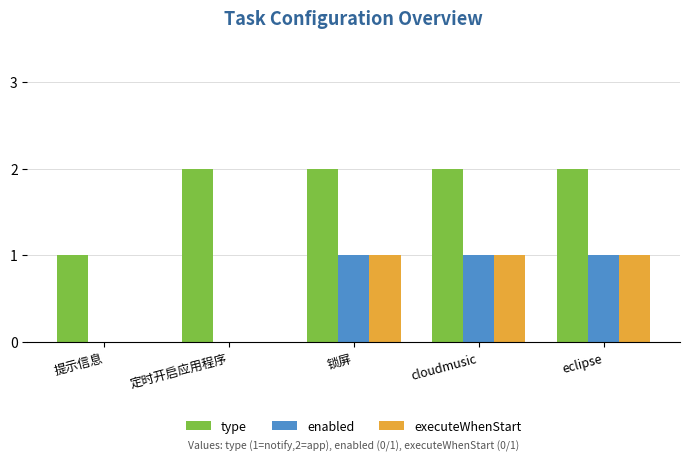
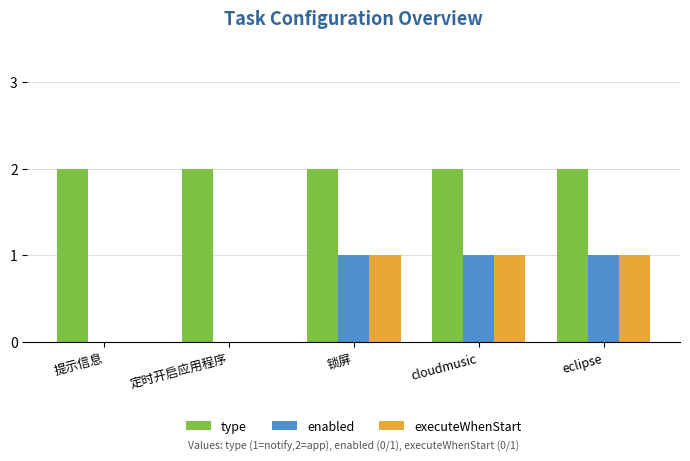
type, 提示信息: 1 -> 2
